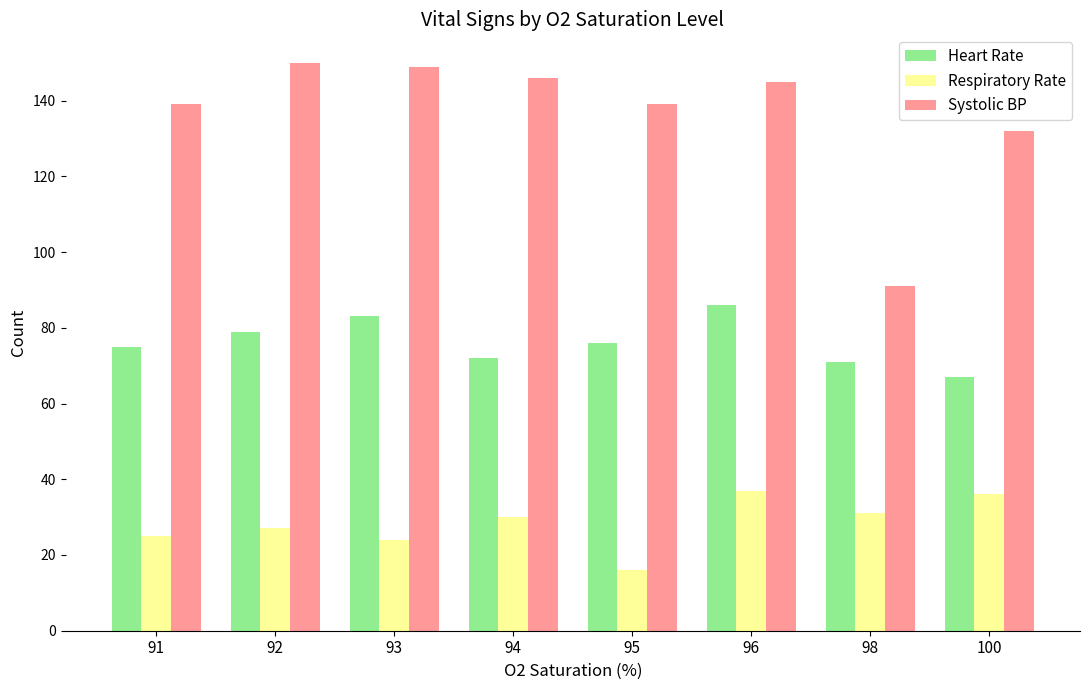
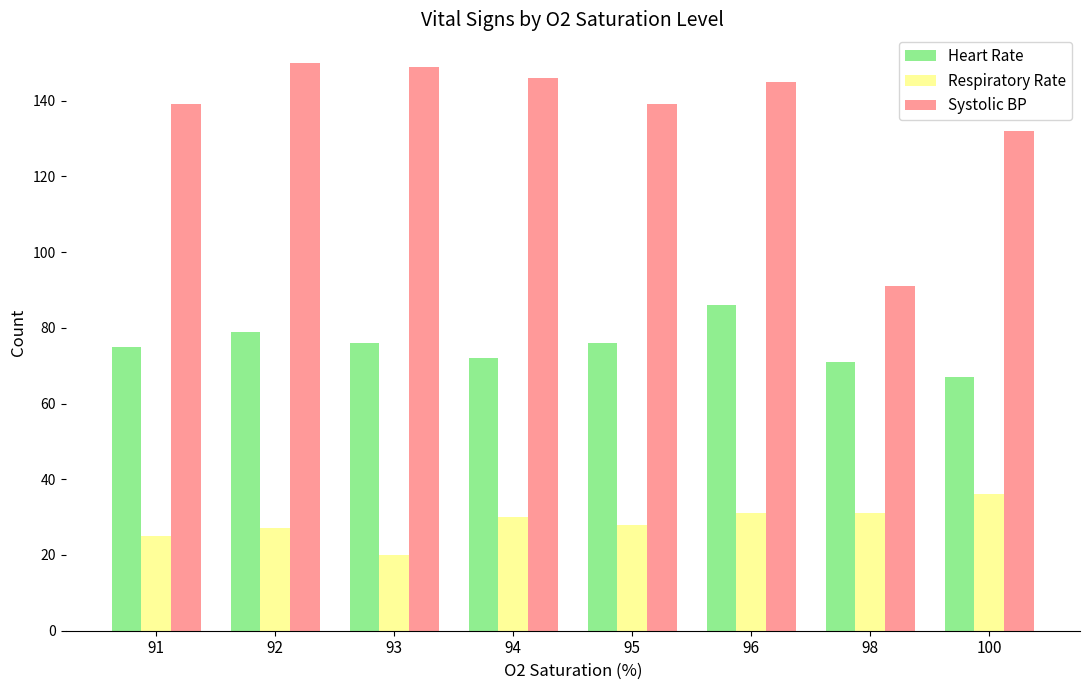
Heart Rate, 93: 83 -> 76
Respiratory Rate, 93: 24 -> 20
Respiratory Rate, 95: 16 -> 28
Respiratory Rate, 96: 37 -> 31
